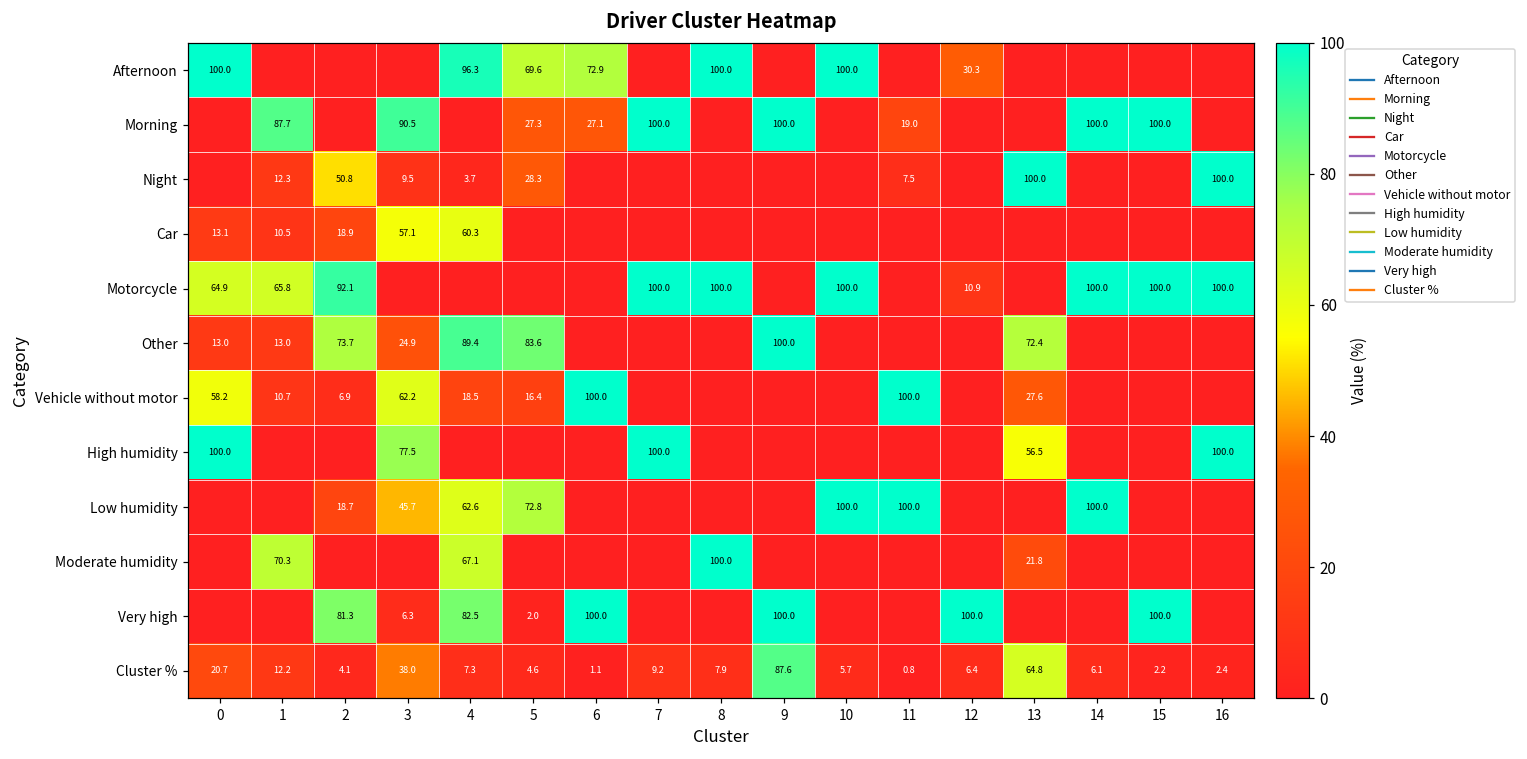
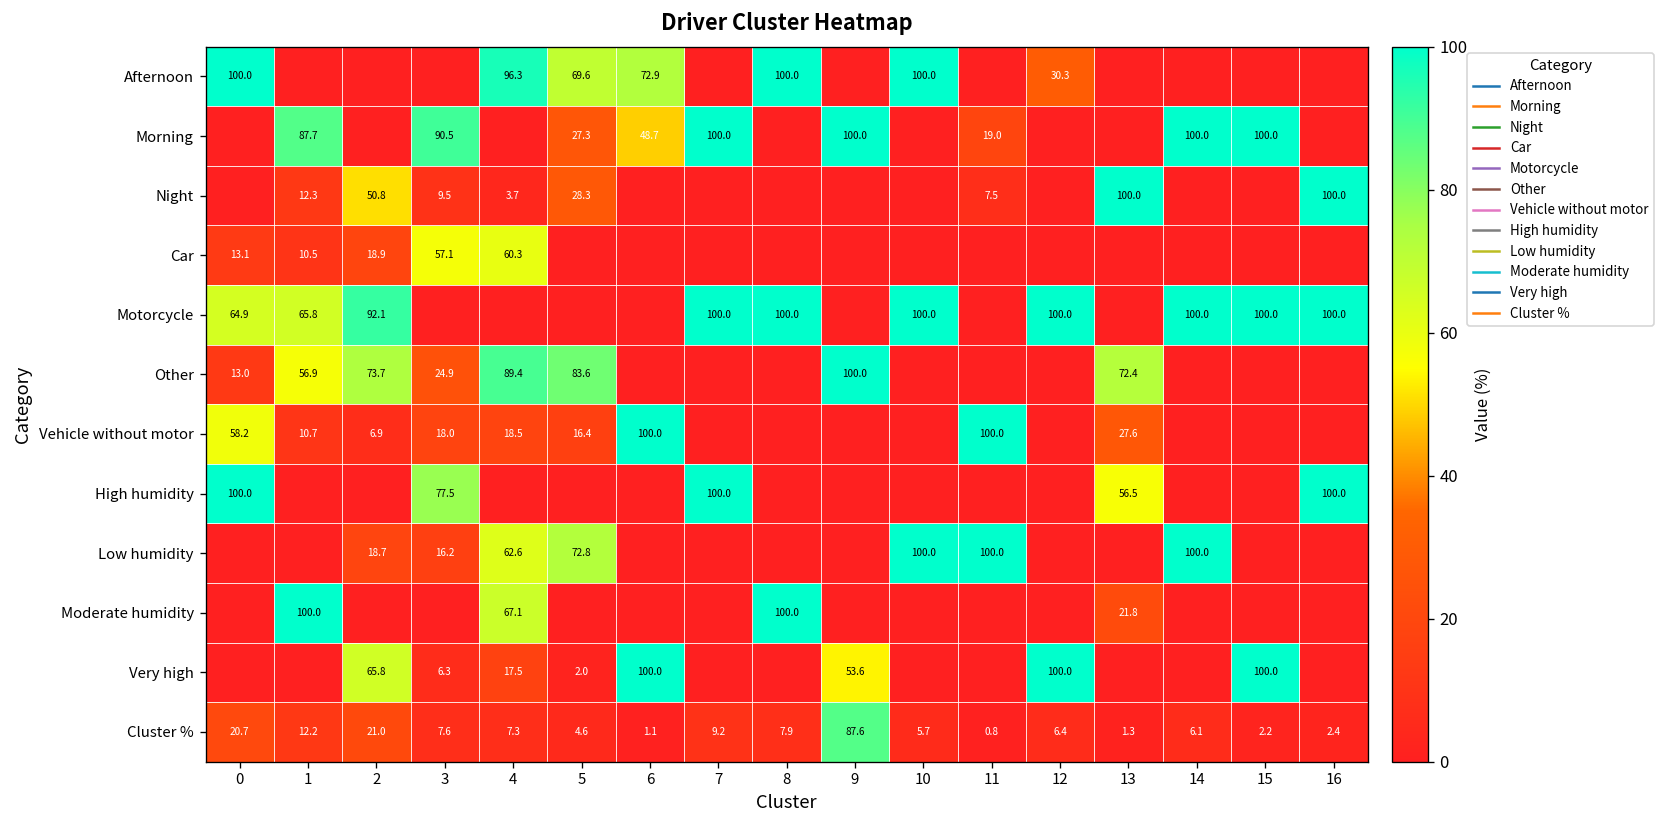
Morning, 6: 27.1 -> 48.7
Motorcycle, 12: 10.9 -> 100.0
Other, 1: 13.0 -> 56.9
Vehicle without motor, 3: 62.2 -> 18.0
Low humidity, 3: 45.7 -> 16.2
Moderate humidity, 1: 70.3 -> 100.0
Very high, 2: 81.3 -> 65.8
Very high, 4: 82.5 -> 17.5
Very high, 9: 100.0 -> 53.6
Cluster %, 2: 4.1 -> 21.0
Cluster %, 3: 38.0 -> 7.6
Cluster %, 13: 64.8 -> 1.3
